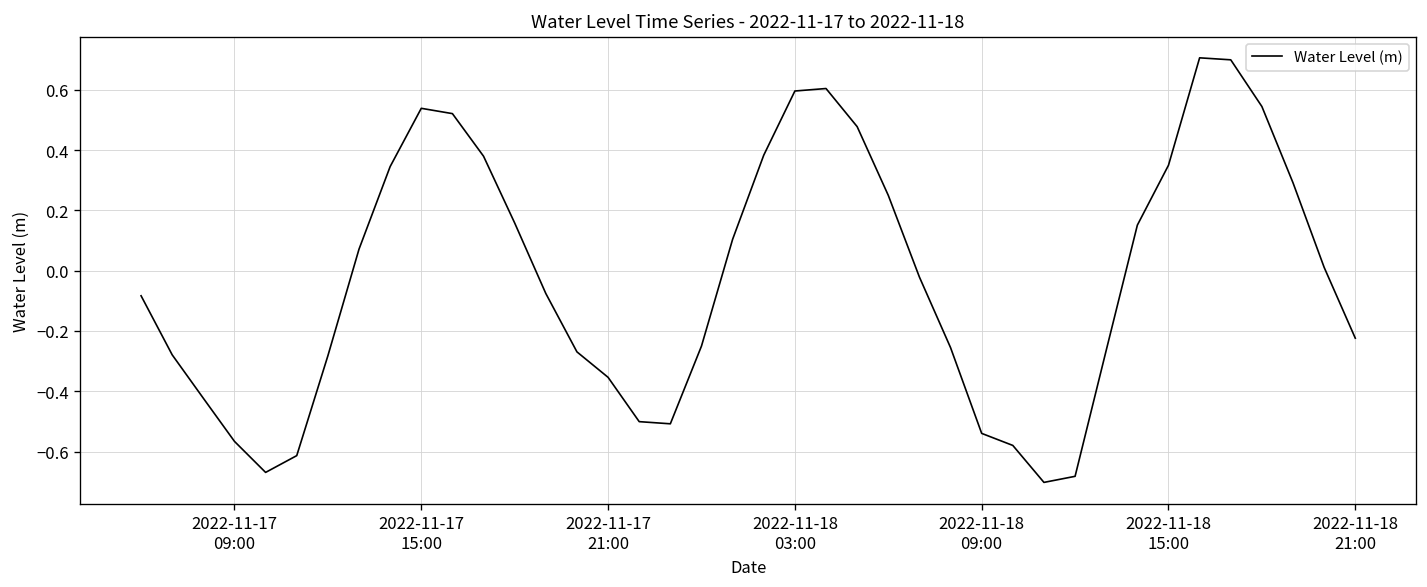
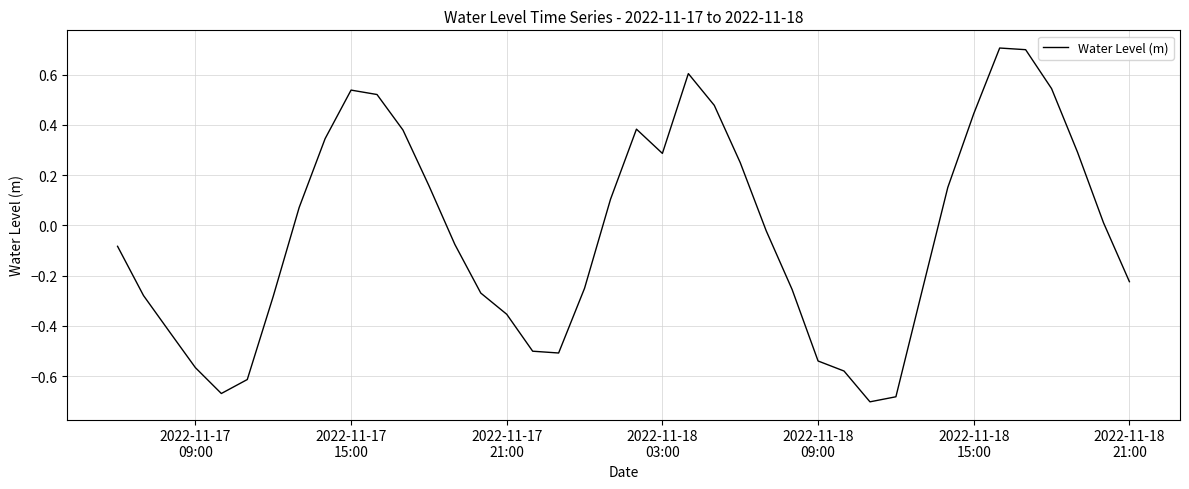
2022-11-18 03:00: 0.60 -> 0.29
2022-11-18 15:00: 0.35 -> 0.44
